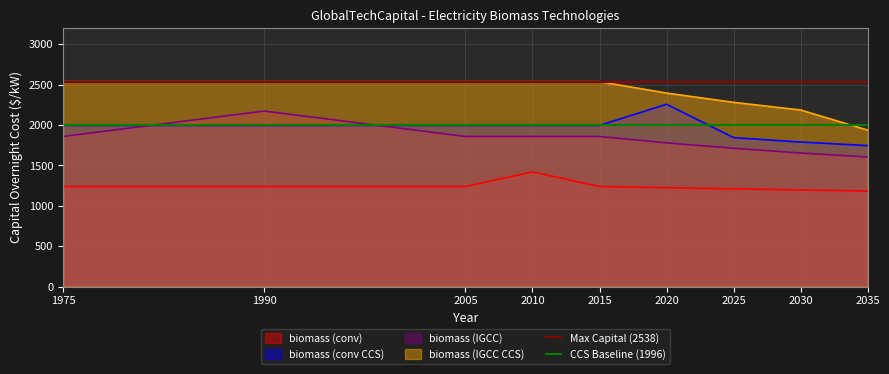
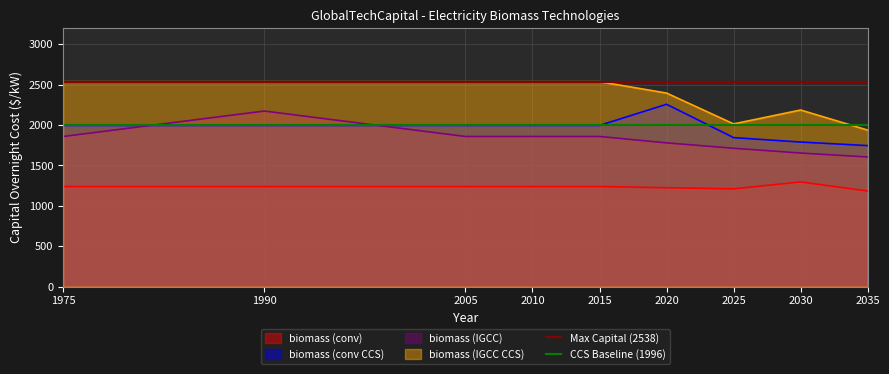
biomass (conv), 2010: 1400 -> 1200
biomass (IGCC CCS), 2025: 2300 -> 2000
biomass (conv), 2030: 1200 -> 1300
